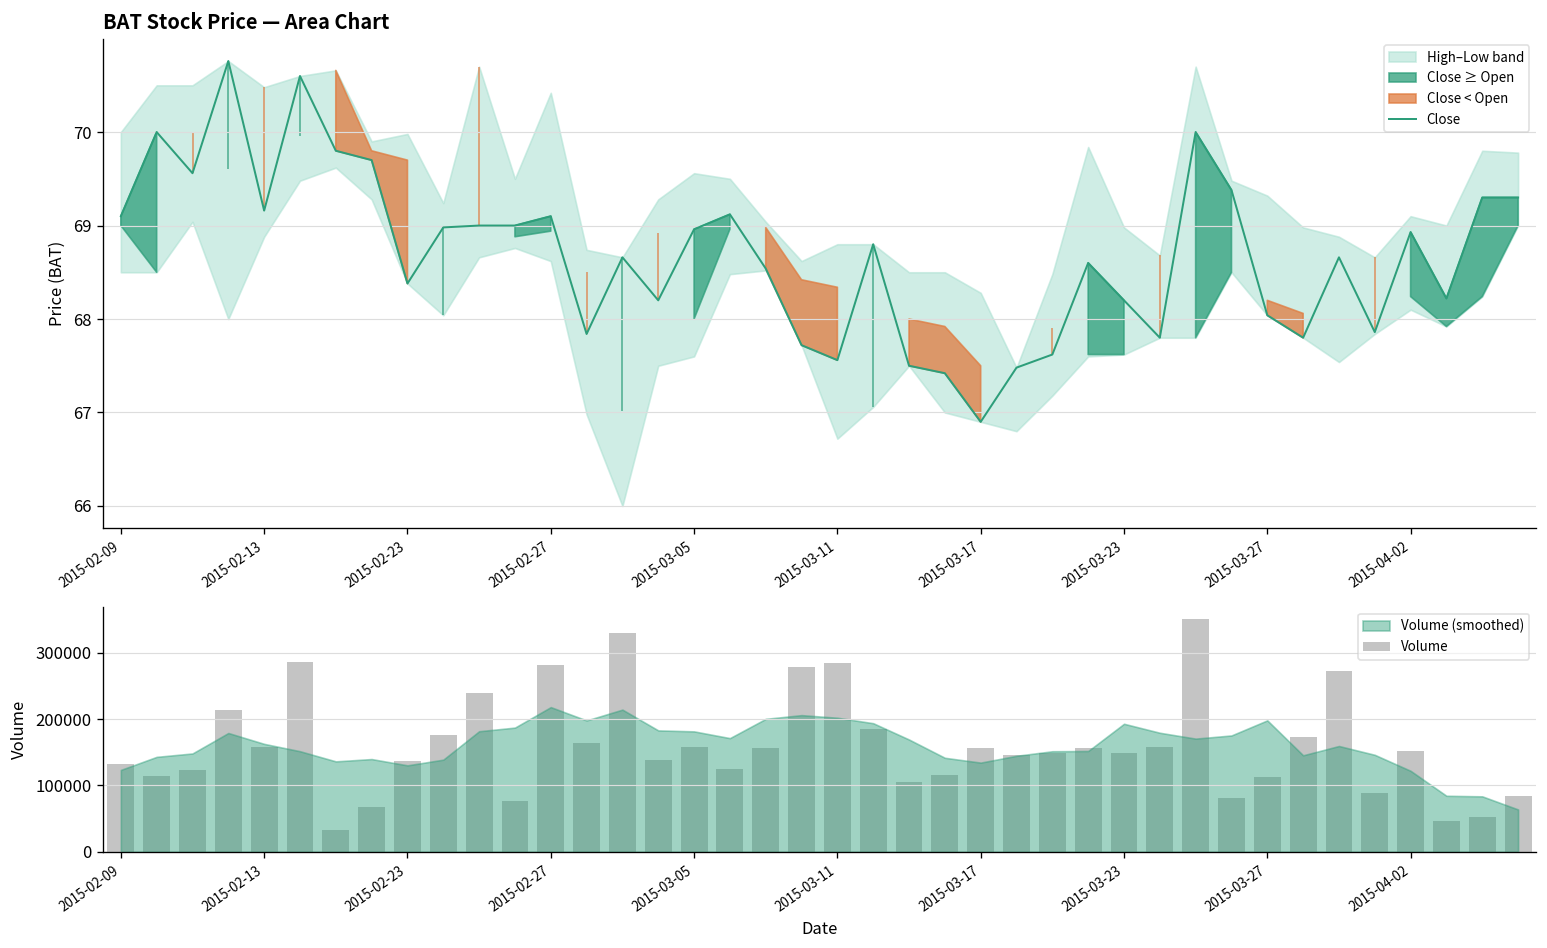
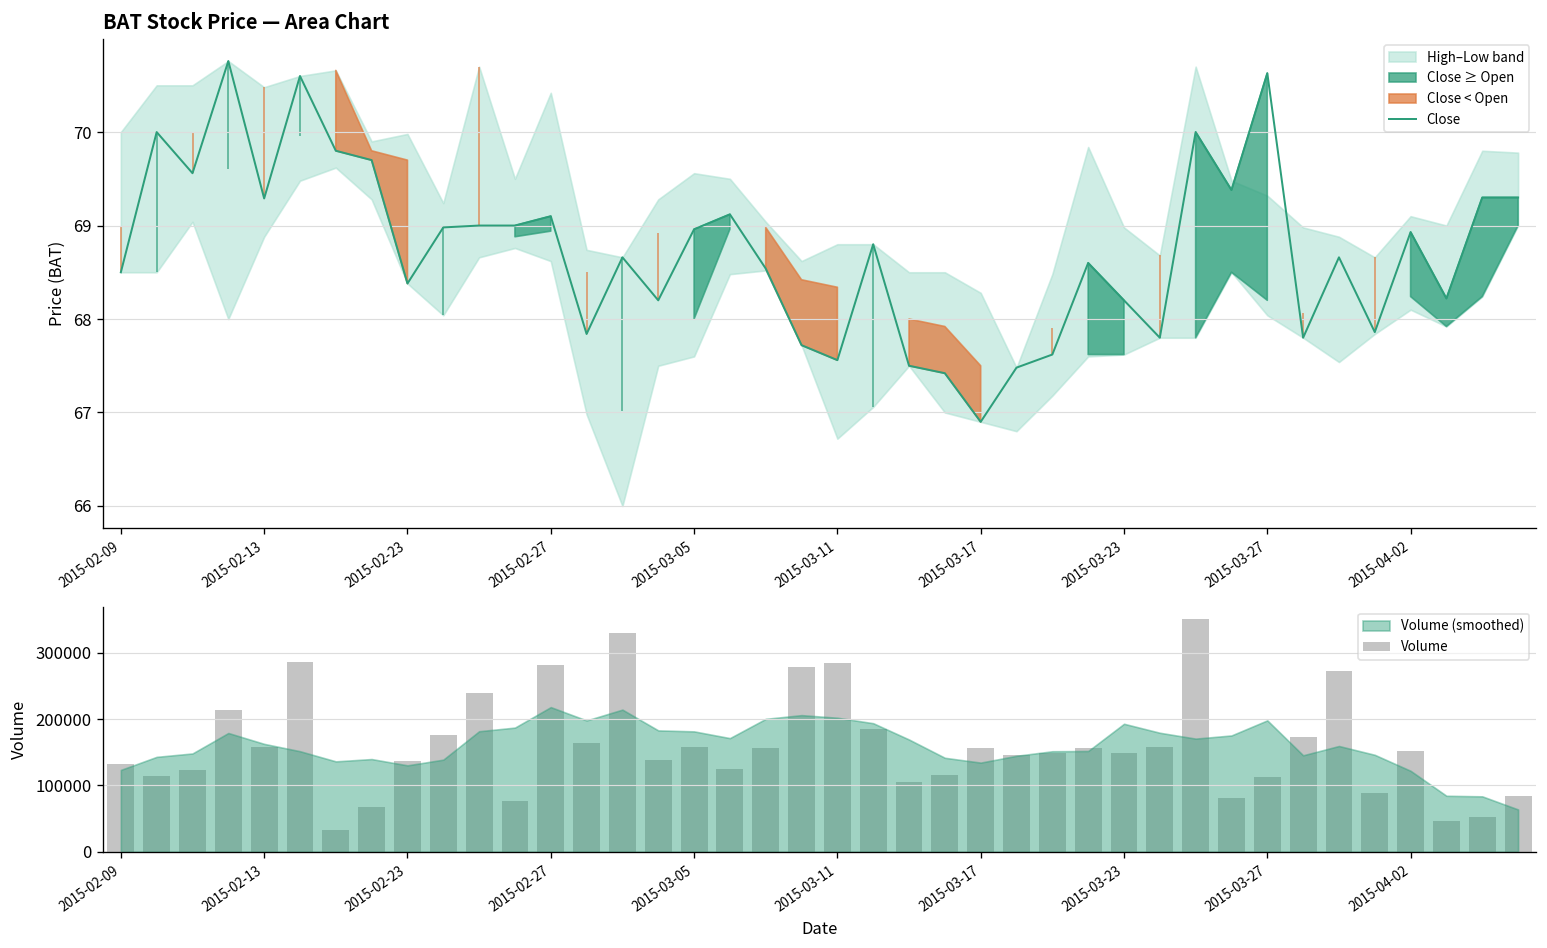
BAT Stock Price — Area Chart, Close, 2015-02-09: 69.1 -> 68.5
BAT Stock Price — Area Chart, Close, 2015-02-13: 69.2 -> 69.3
BAT Stock Price — Area Chart, Close, 2015-03-27: 68.0 -> 70.6
